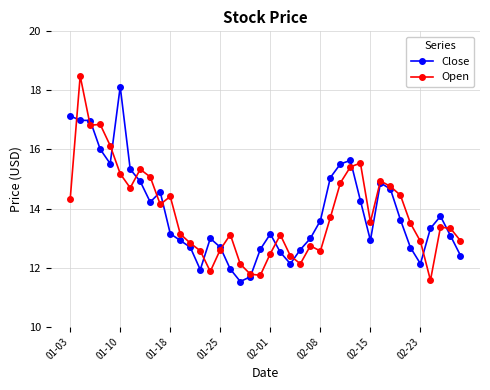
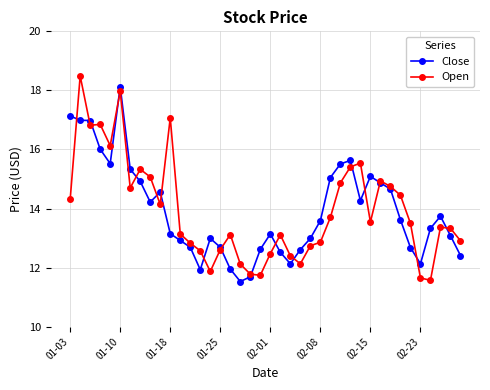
Open, 01-10: 15.2 -> 18.0
Open, 01-18: 14.4 -> 17.1
Open, 02-08: 12.6 -> 12.9
Close, 02-15: 12.9 -> 15.1
Open, 02-23: 12.9 -> 11.7
